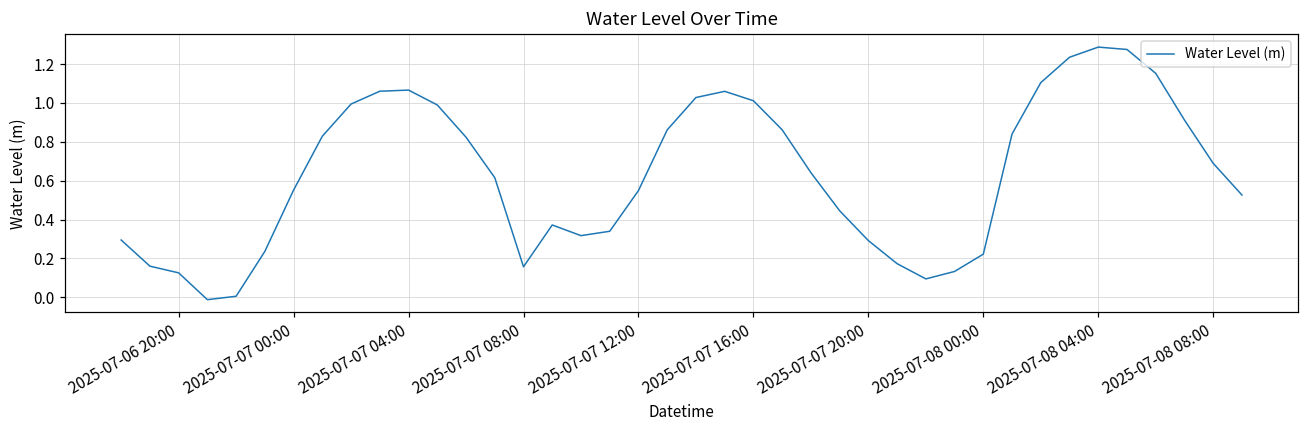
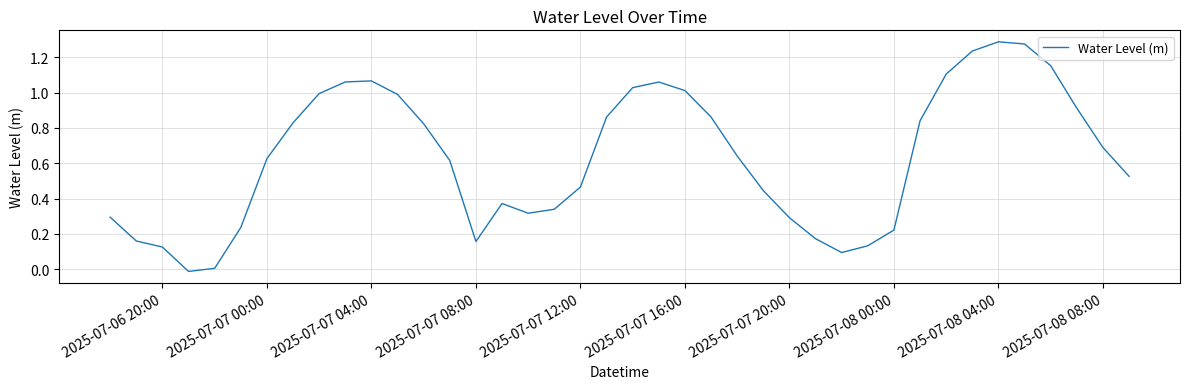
2025-07-07 00:00: 0.55 -> 0.63
2025-07-07 12:00: 0.55 -> 0.47
